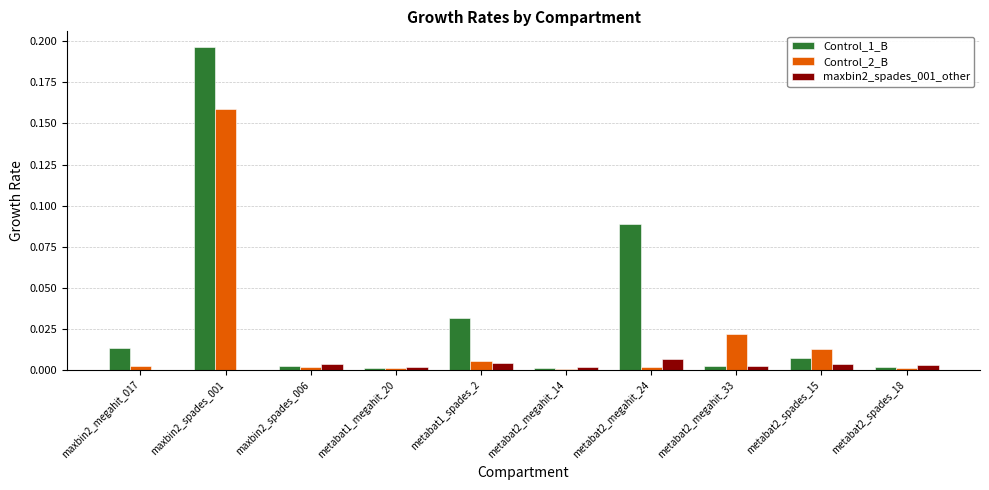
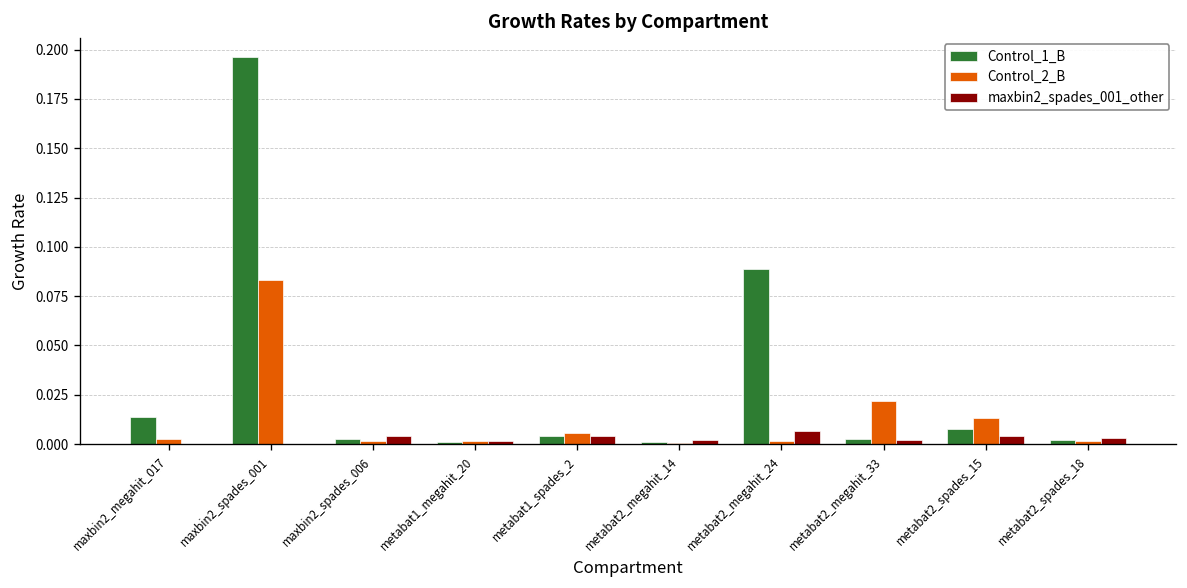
Control_2_B, maxbin2_spades_001: 0.159 -> 0.083
Control_1_B, metabat1_spades_2: 0.032 -> 0.004
